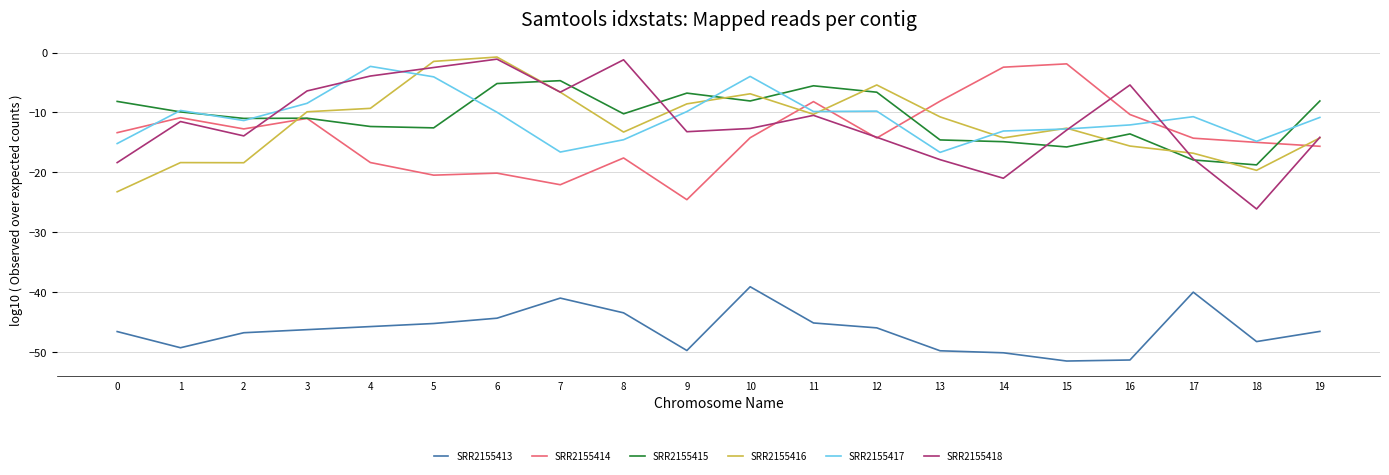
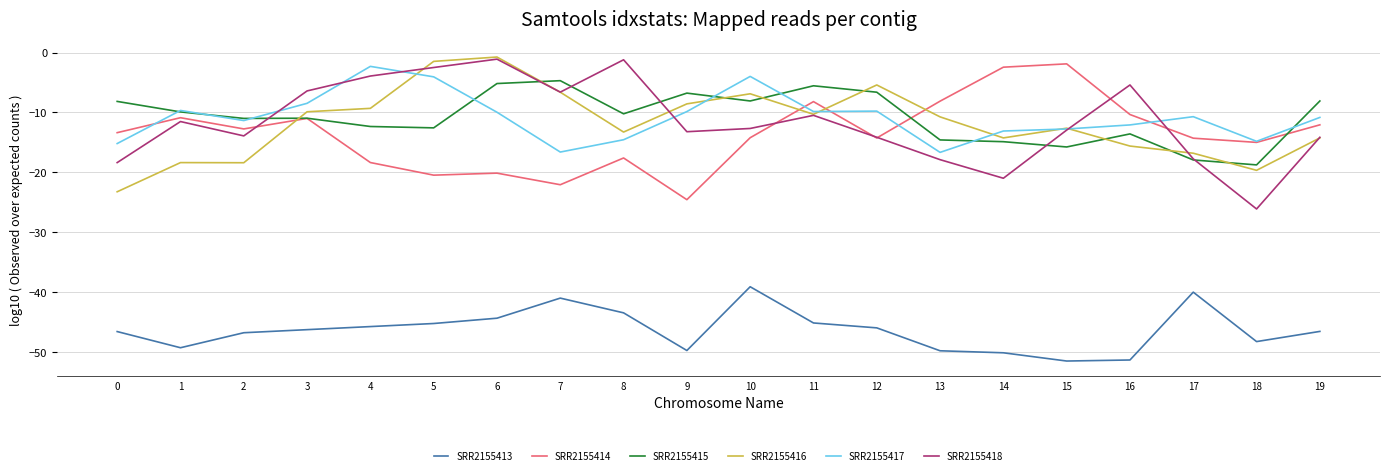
SRR2155414, 19: -16 -> -12
